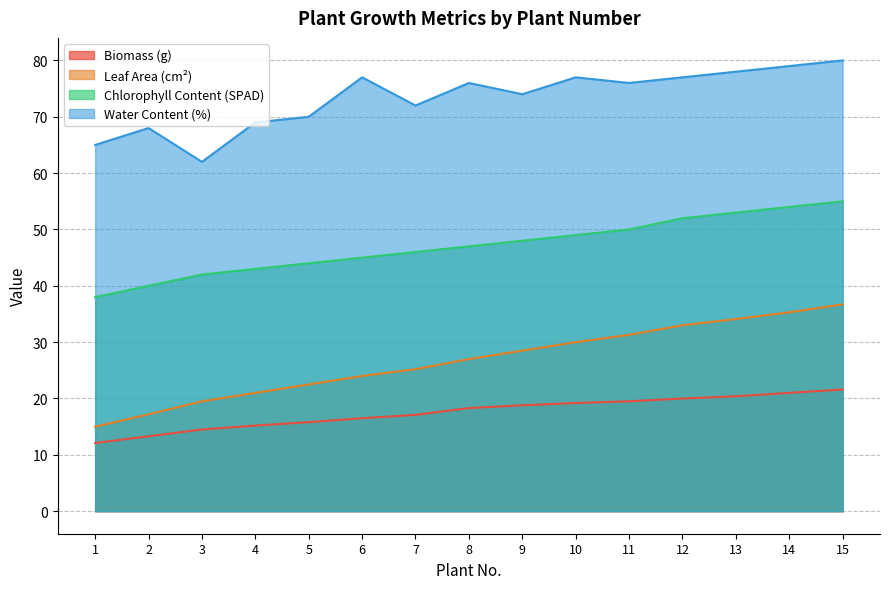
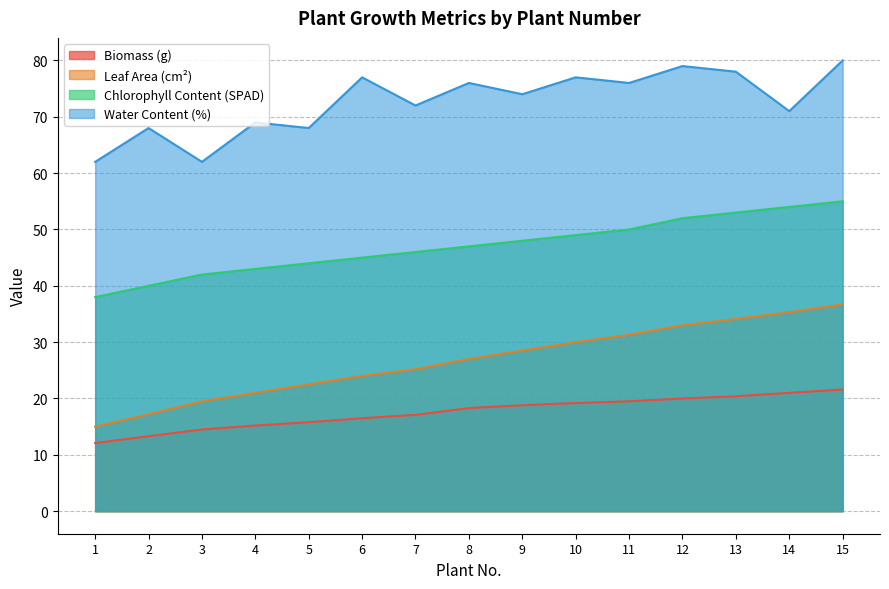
Water Content (%), 1: 65 -> 62
Water Content (%), 5: 70 -> 68
Water Content (%), 12: 77 -> 79
Water Content (%), 14: 79 -> 71
